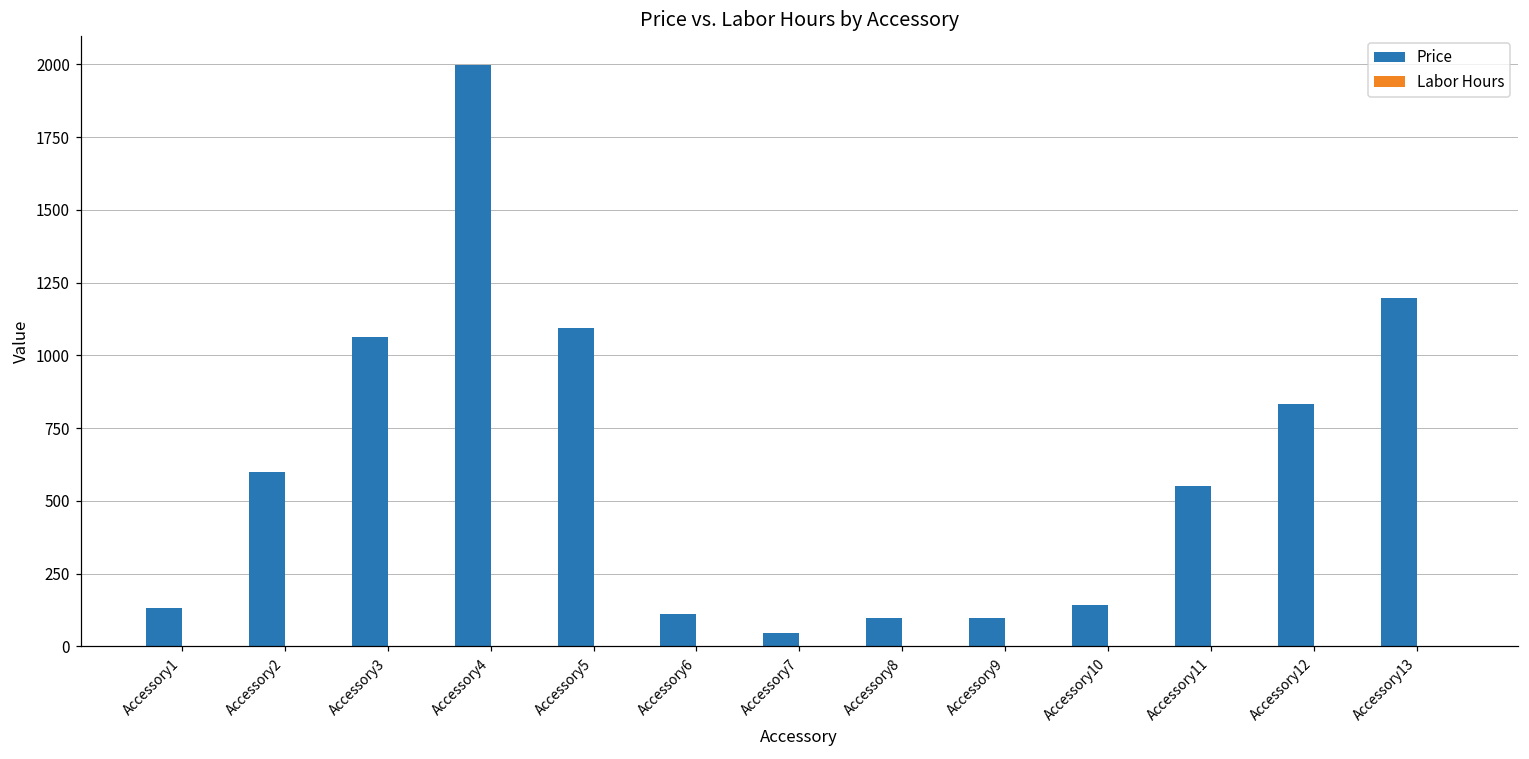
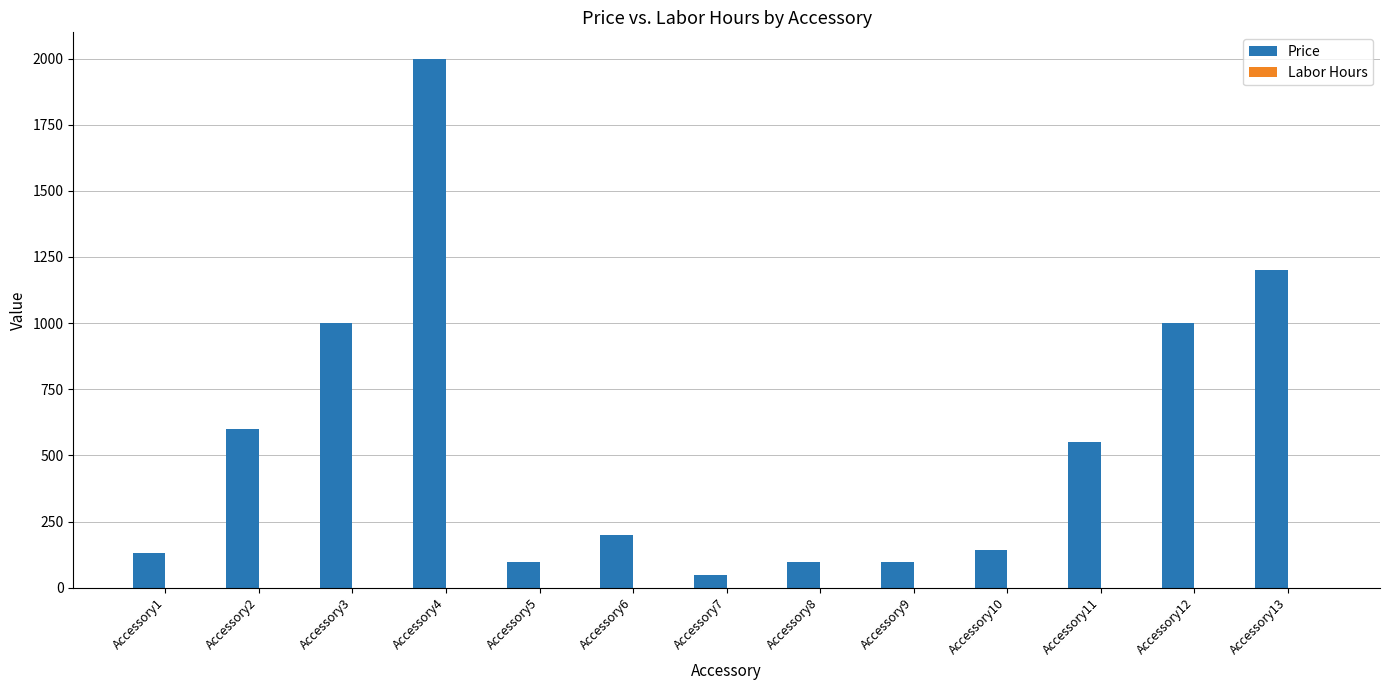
Price, Accessory3: 1070 -> 1000
Price, Accessory5: 1090 -> 100
Price, Accessory6: 110 -> 200
Price, Accessory12: 830 -> 1000
